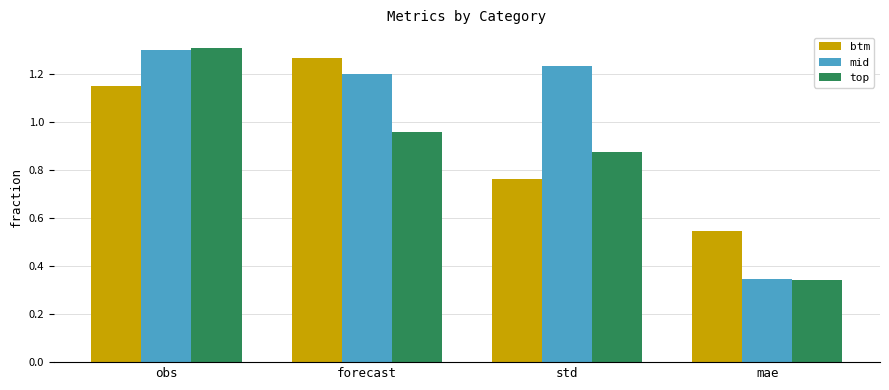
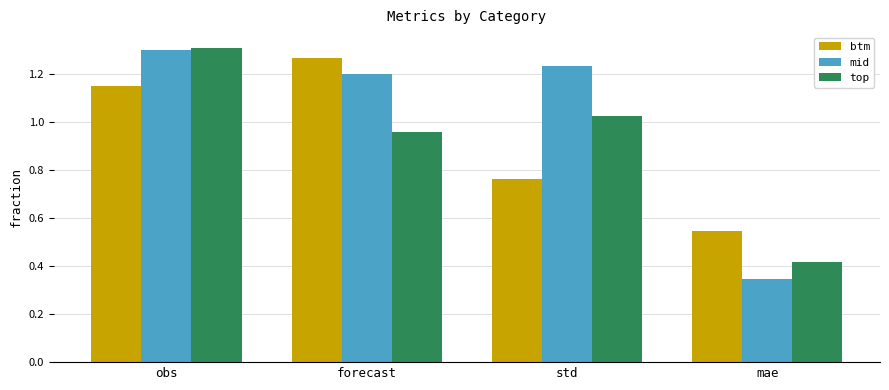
top, std: 0.88 -> 1.03
top, mae: 0.34 -> 0.42
